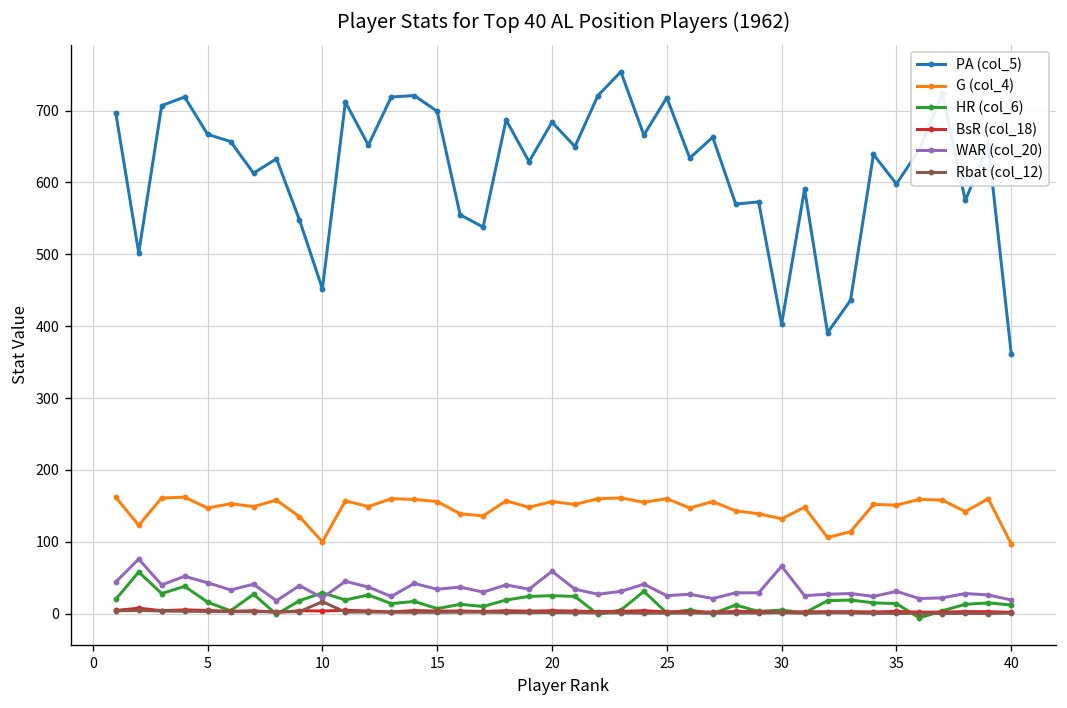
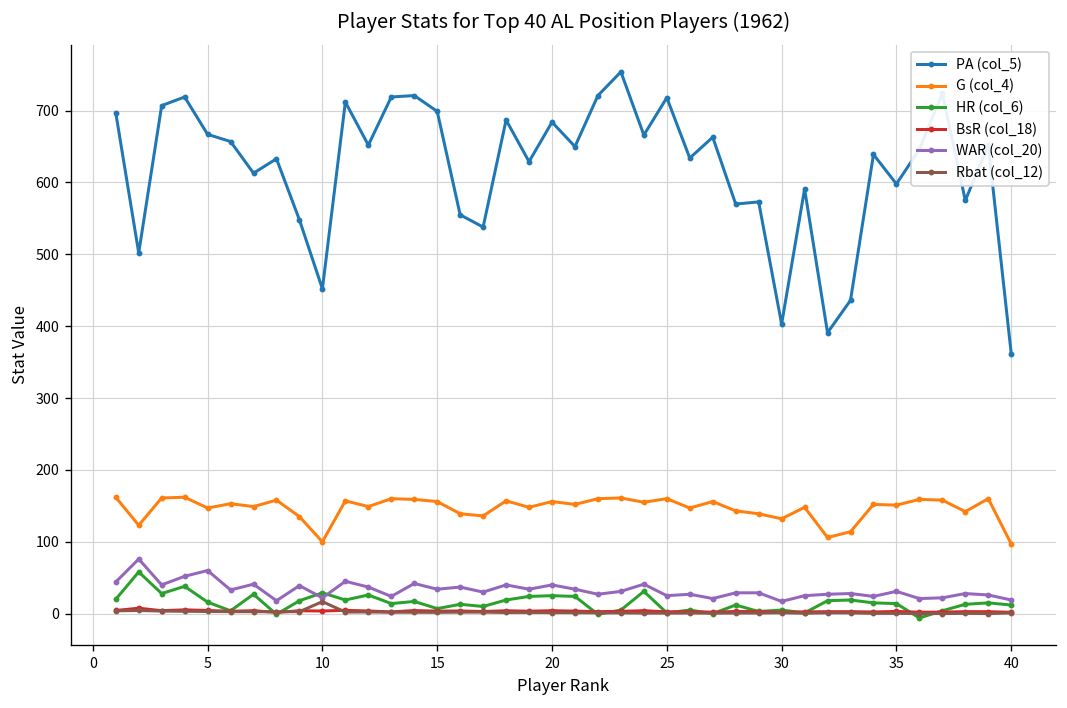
WAR (col_20), 5: 40 -> 60
WAR (col_20), 20: 60 -> 40
WAR (col_20), 30: 70 -> 20
